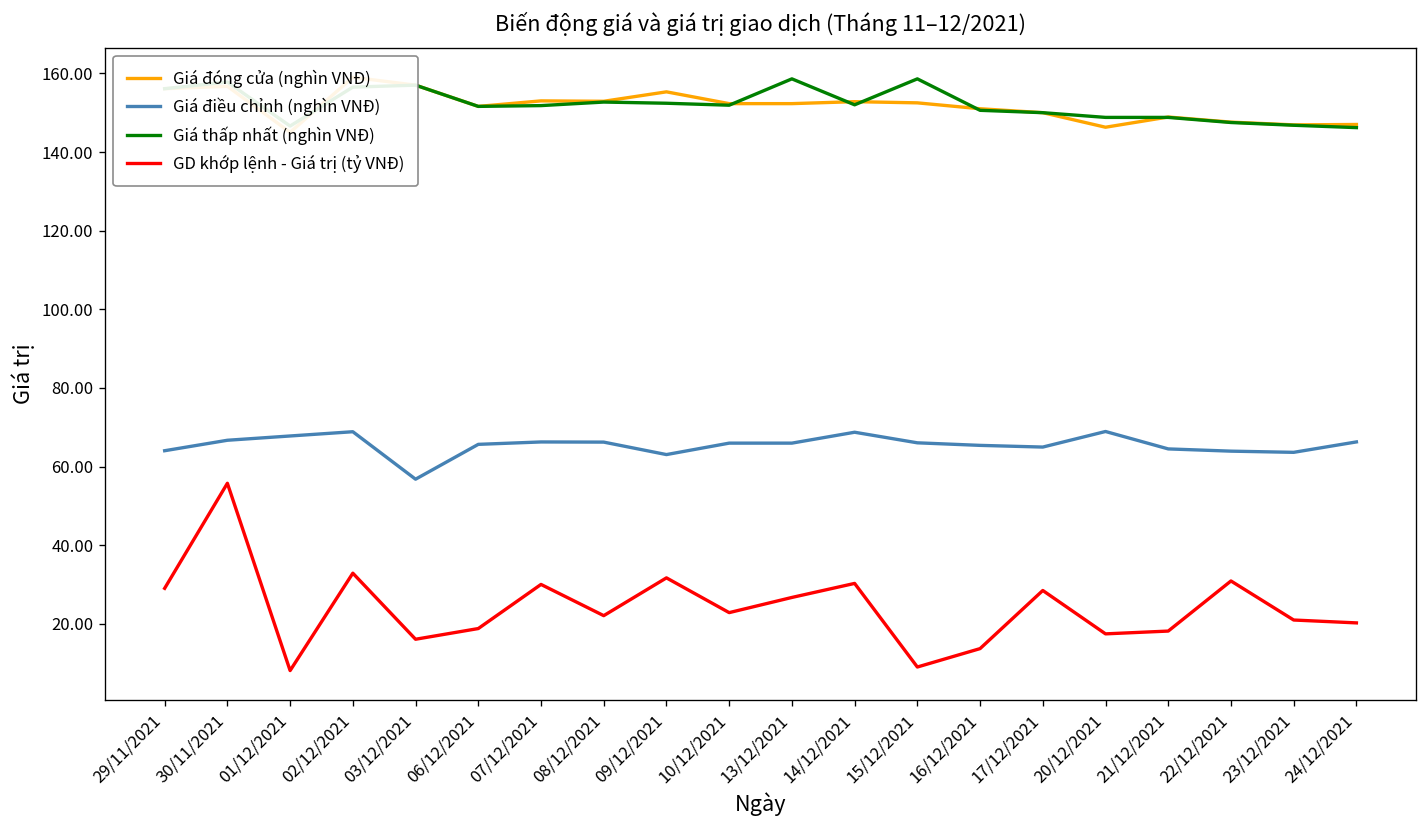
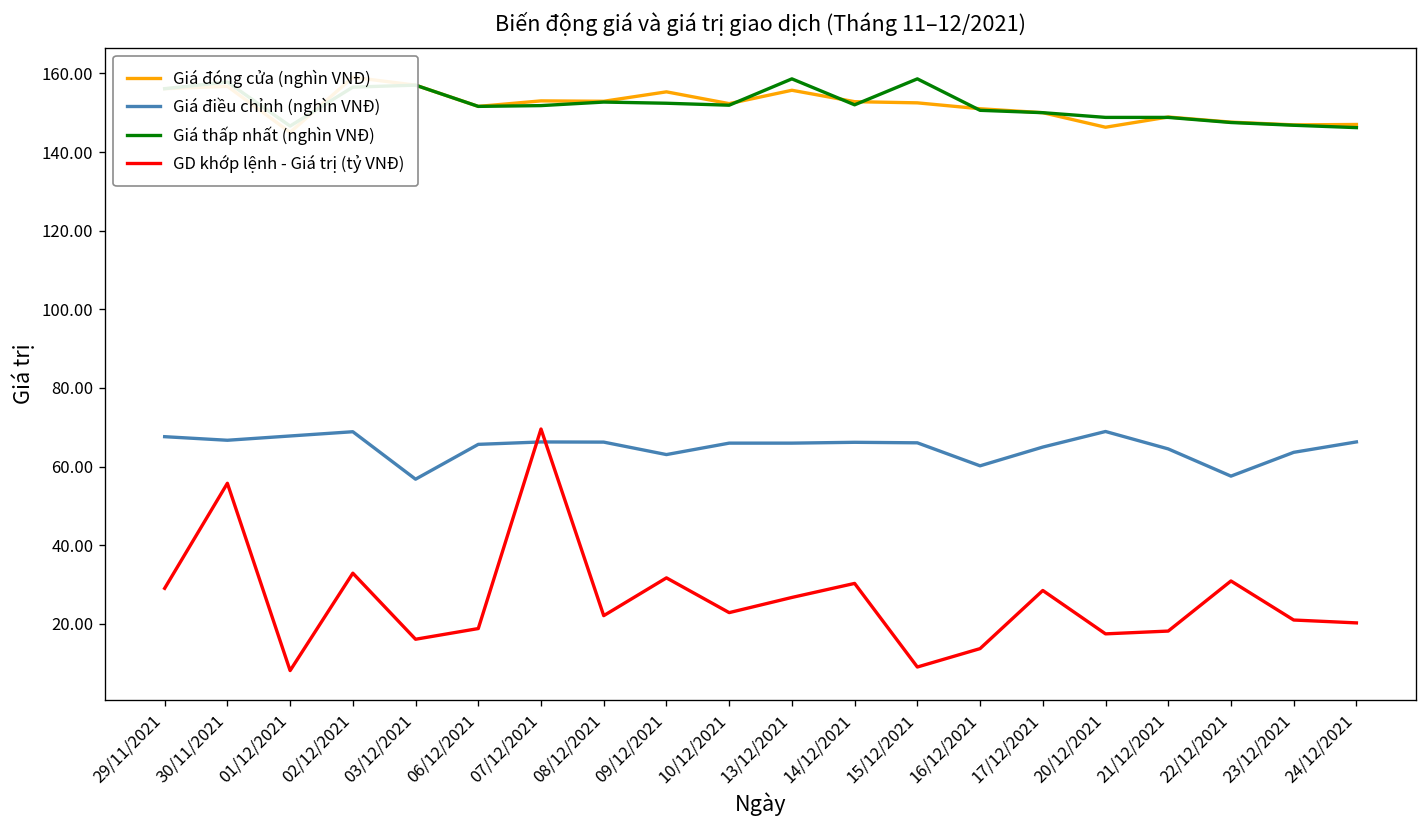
Giá điều chỉnh (nghìn VNĐ), 29/11/2021: 64 -> 68
GD khớp lệnh - Giá trị (tỷ VNĐ), 07/12/2021: 30 -> 70
Giá đóng cửa (nghìn VNĐ), 13/12/2021: 152 -> 156
Giá điều chỉnh (nghìn VNĐ), 14/12/2021: 69 -> 66
Giá điều chỉnh (nghìn VNĐ), 16/12/2021: 65 -> 60
Giá điều chỉnh (nghìn VNĐ), 22/12/2021: 64 -> 58
